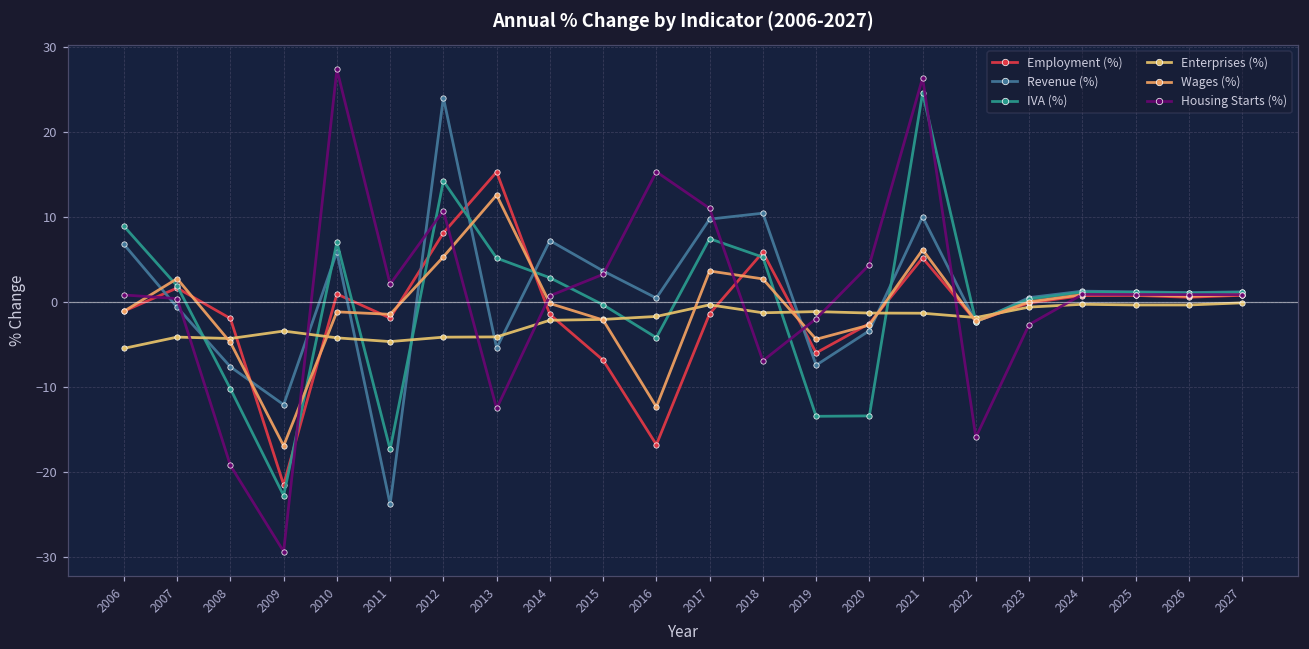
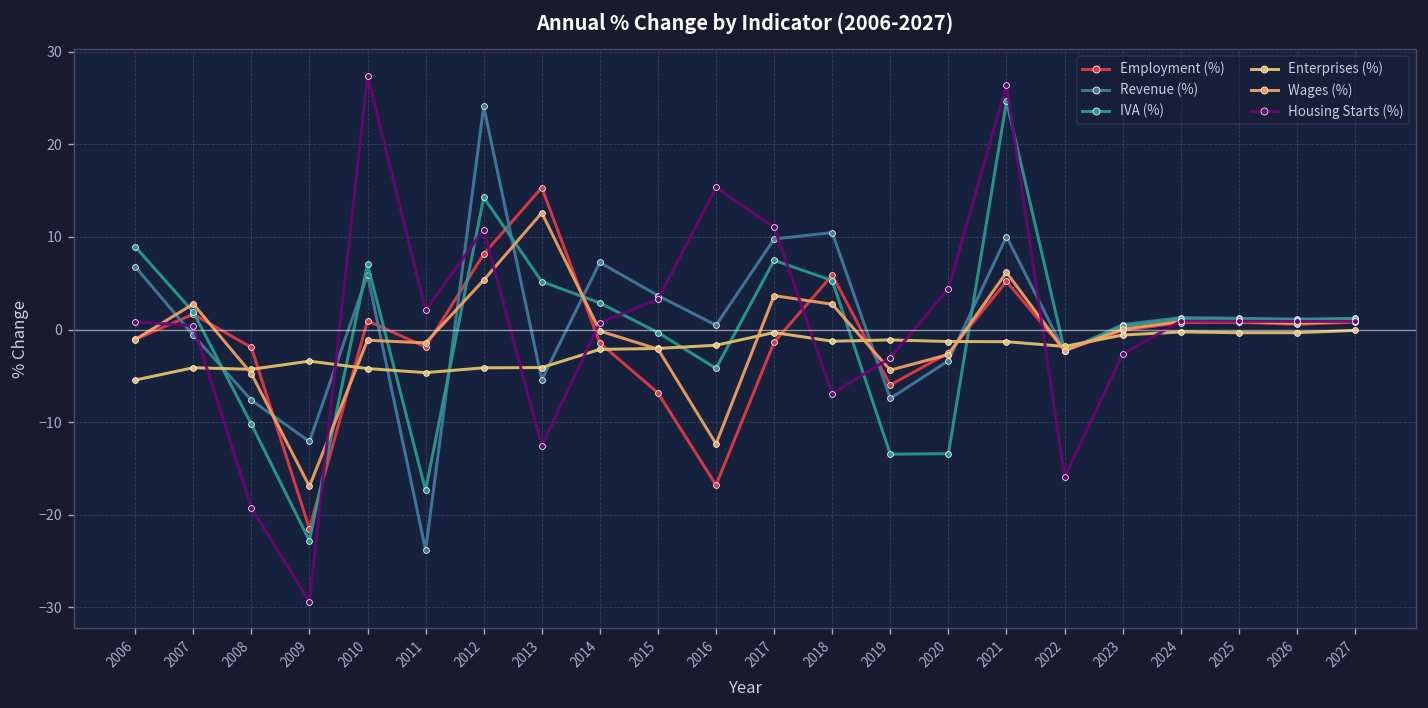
Housing Starts (%), 2019: -2 -> -3
